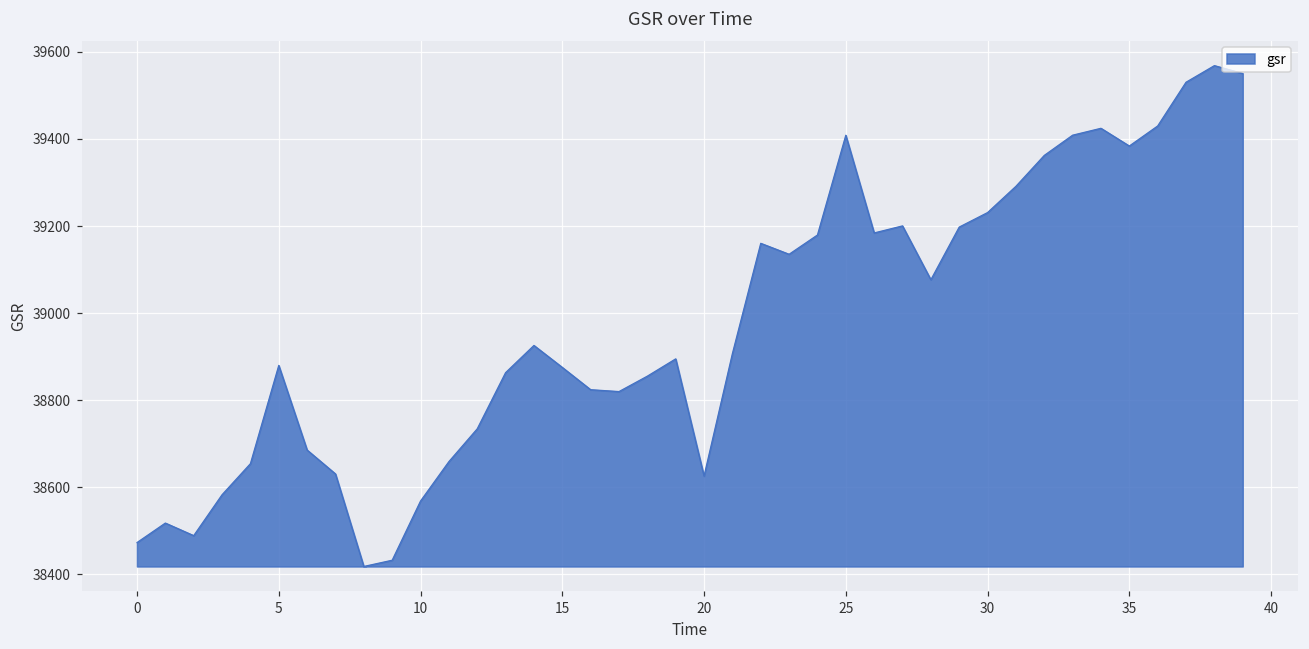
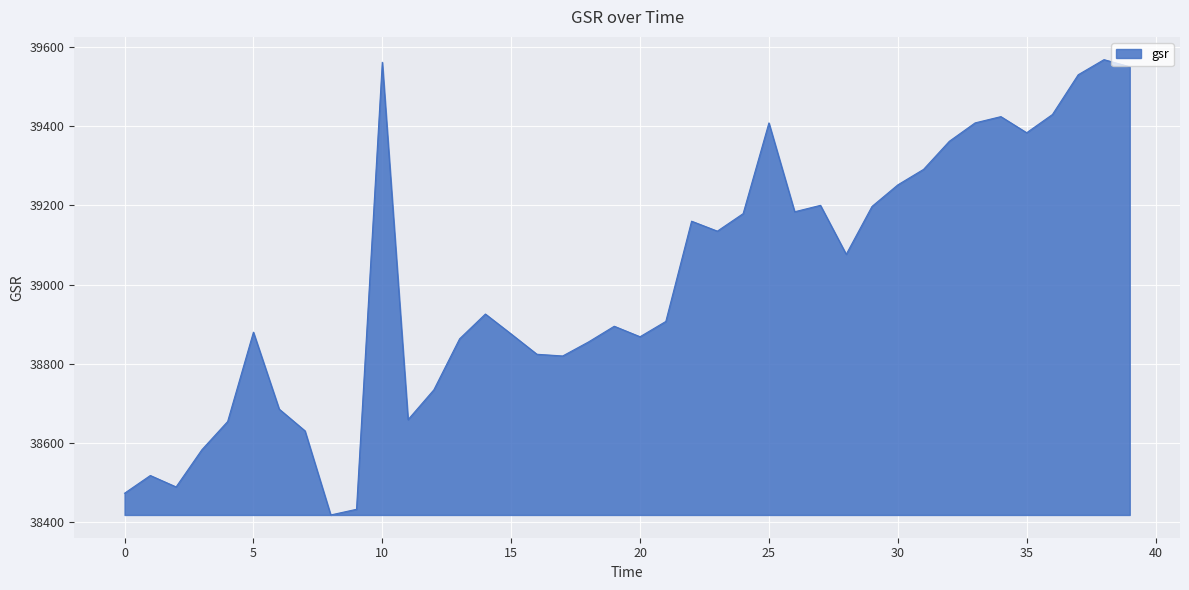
10: 38570 -> 39560
20: 38630 -> 38870
30: 39230 -> 39250
